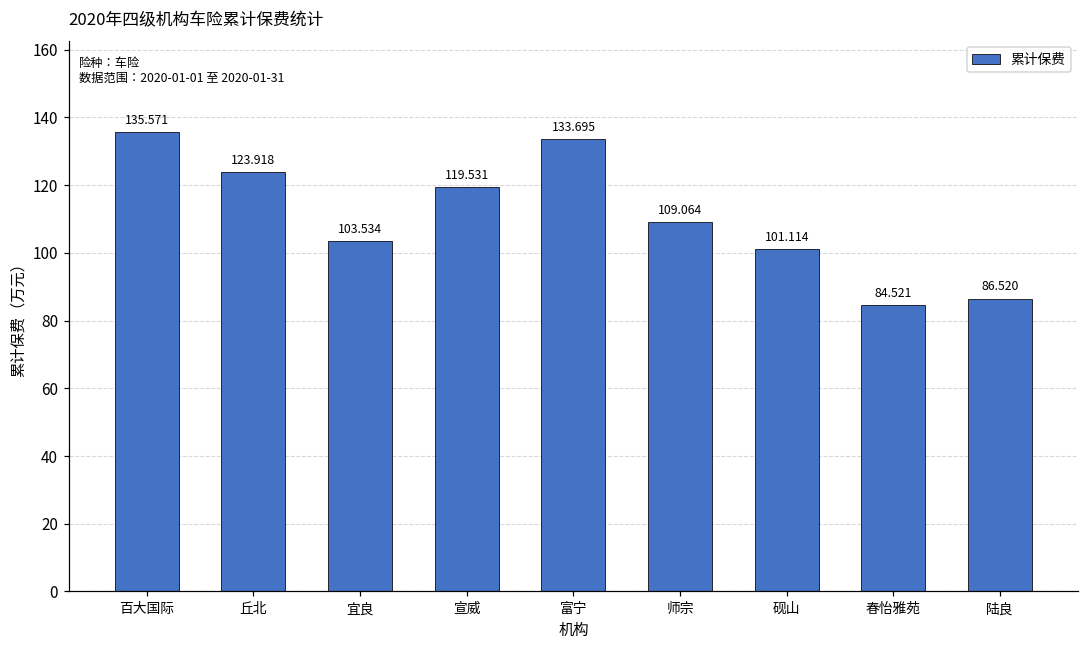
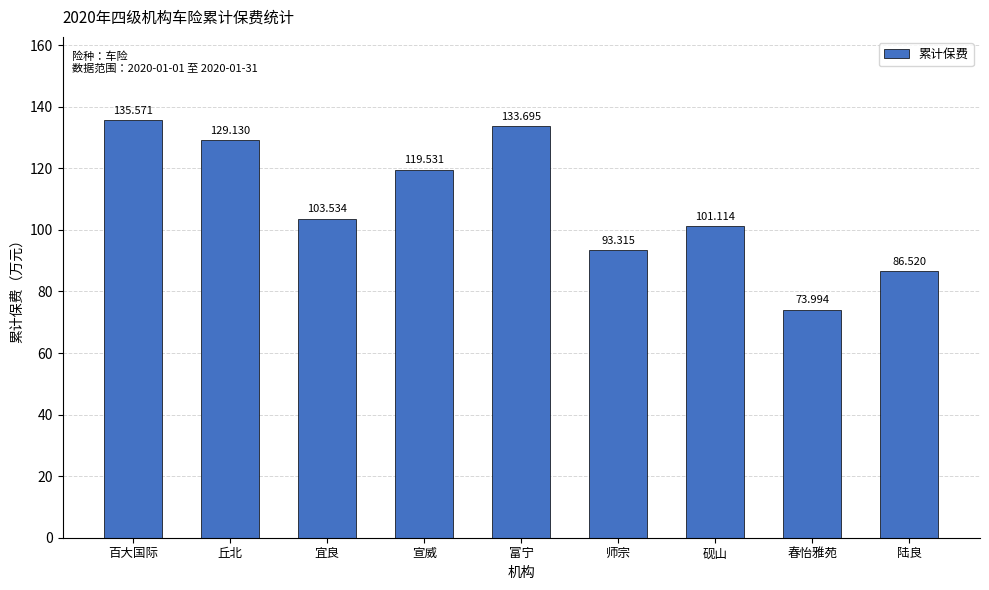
丘北: 123.918 -> 129.130
师宗: 109.064 -> 93.315
春怡雅苑: 84.521 -> 73.994
